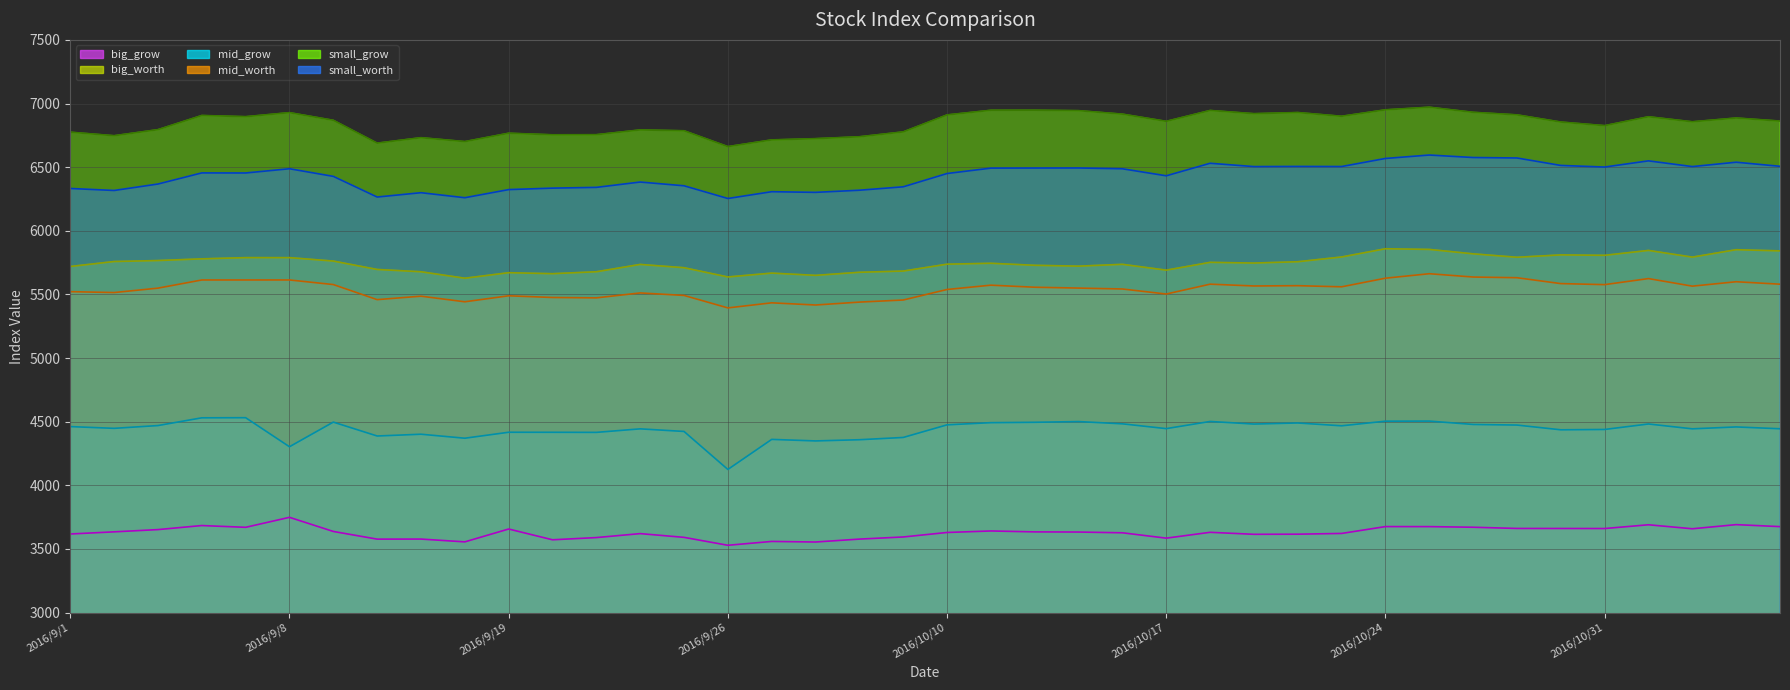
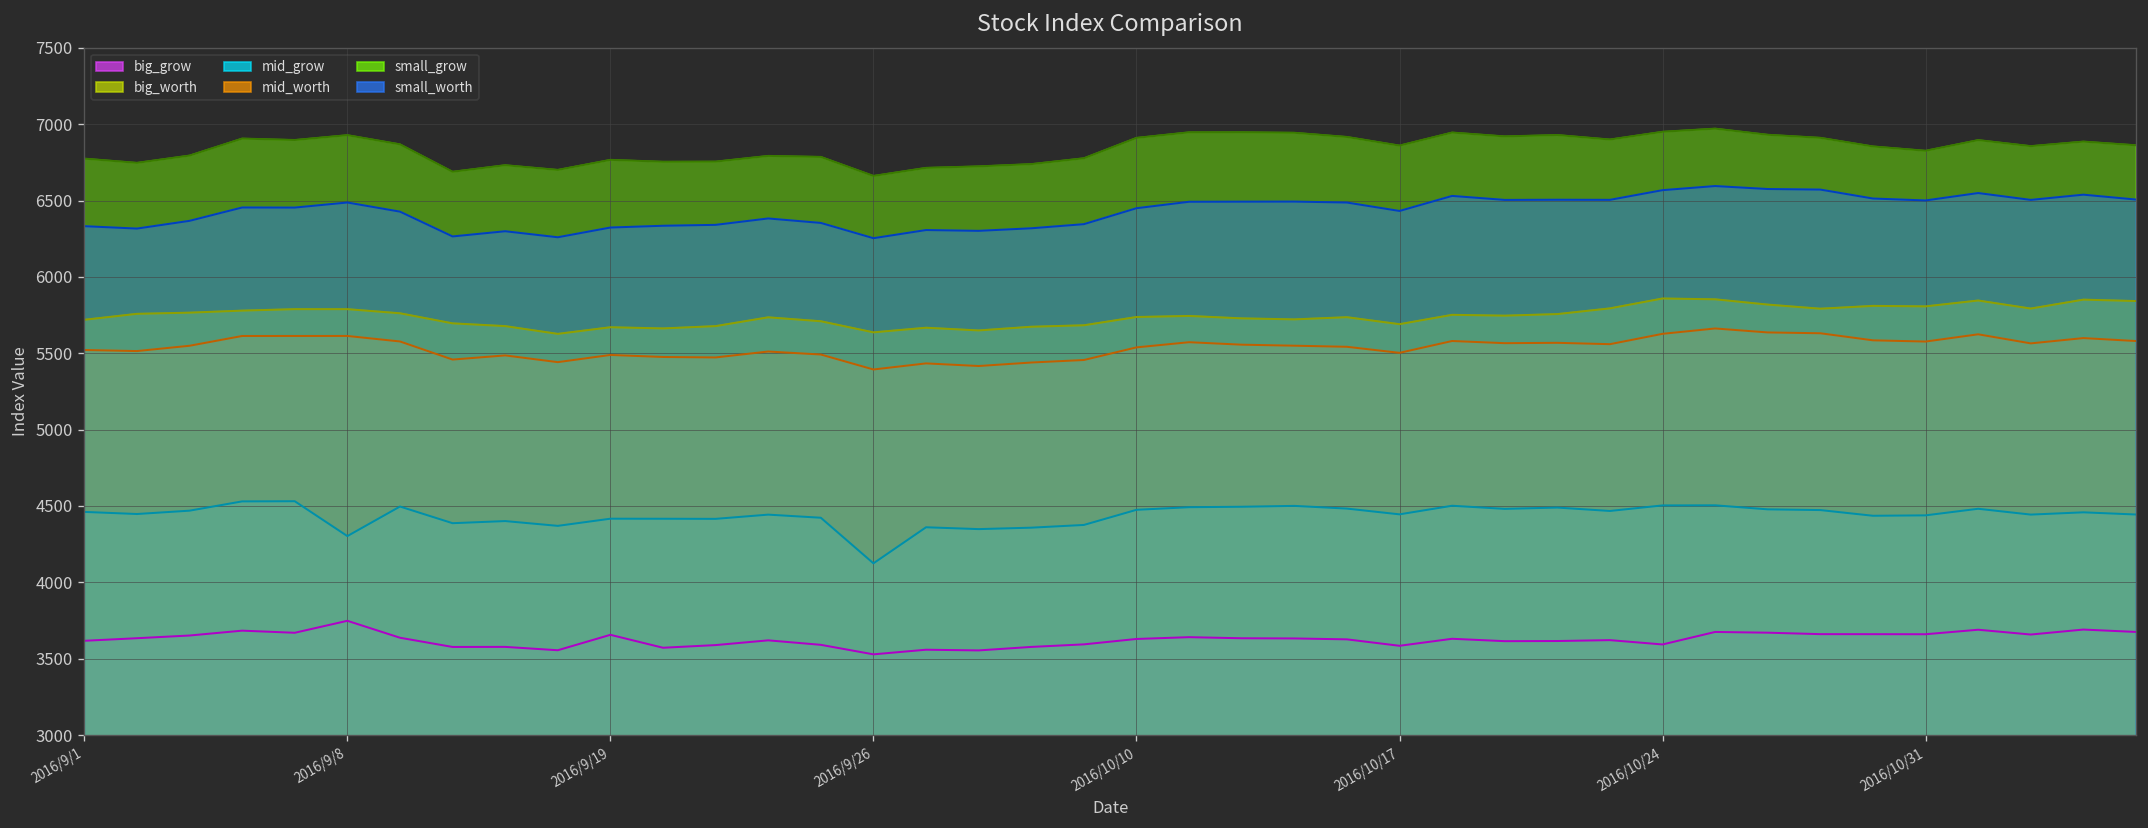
big_grow, 2016/10/24: 3680 -> 3590
